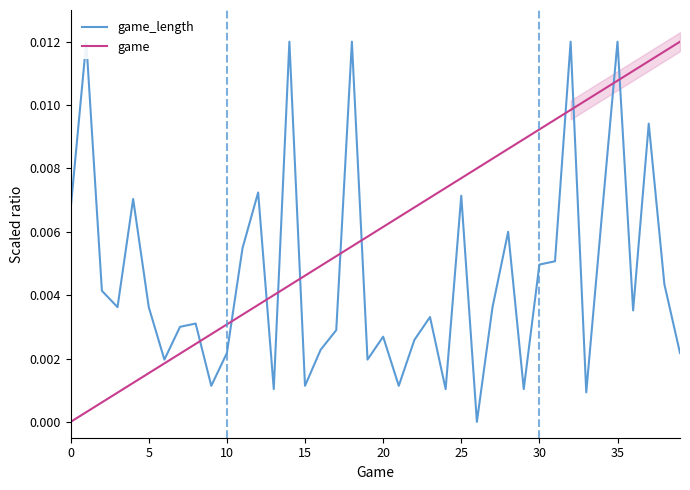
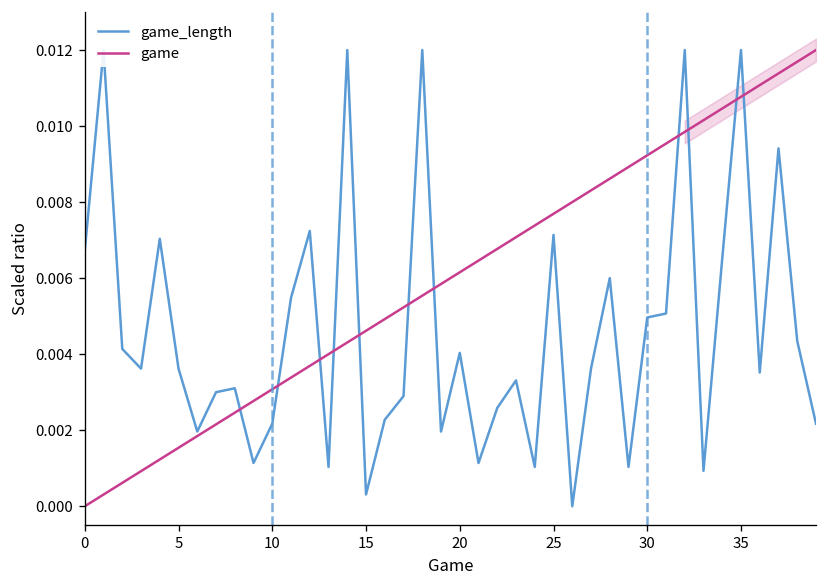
game_length, 15: 0.0011 -> 0.0003
game_length, 20: 0.0027 -> 0.0040
